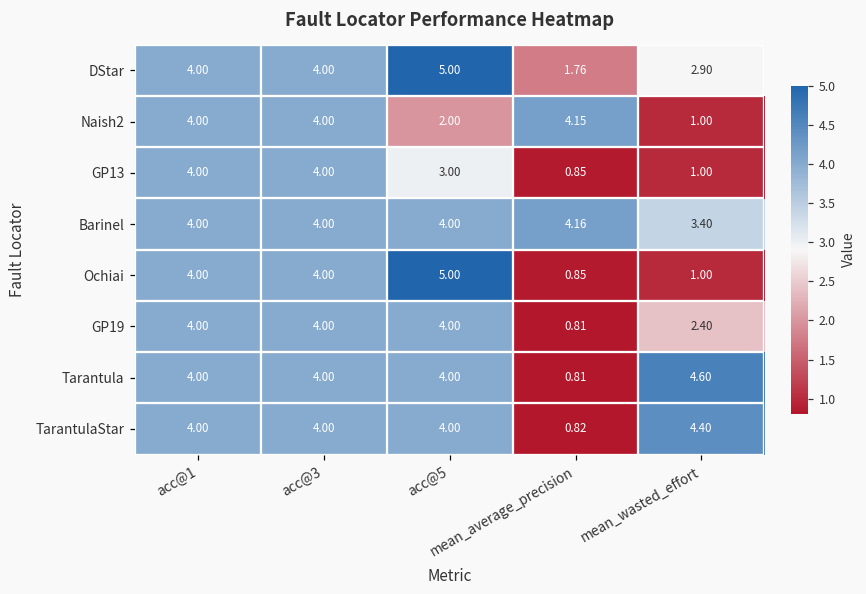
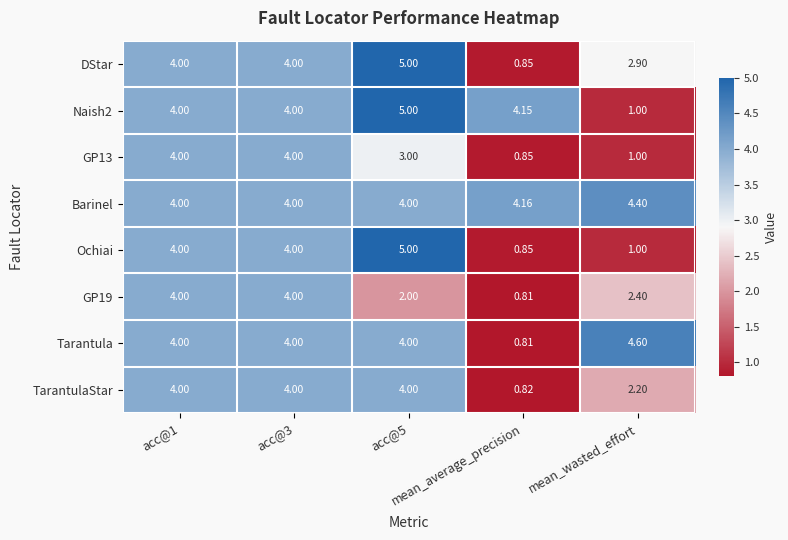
DStar, mean_average_precision: 1.76 -> 0.85
Naish2, acc@5: 2.00 -> 5.00
Barinel, mean_wasted_effort: 3.40 -> 4.40
GP19, acc@5: 4.00 -> 2.00
TarantulaStar, mean_wasted_effort: 4.40 -> 2.20
